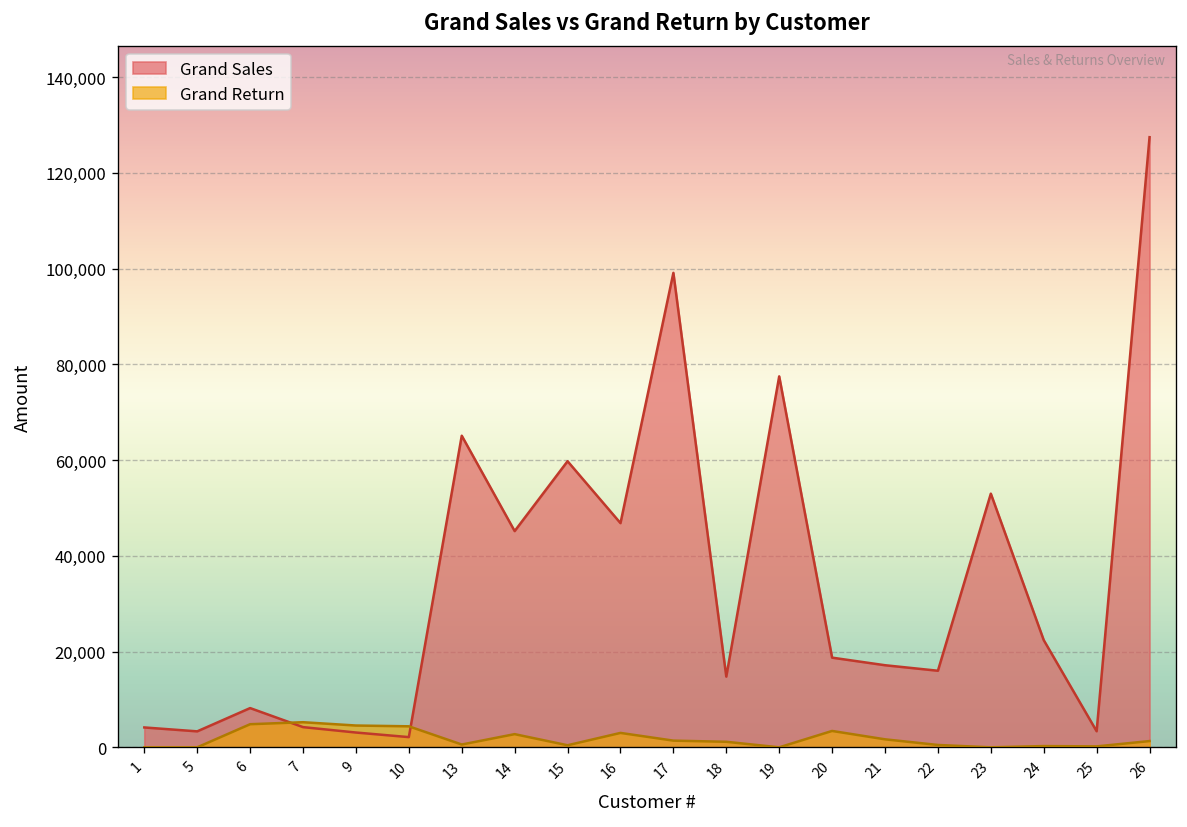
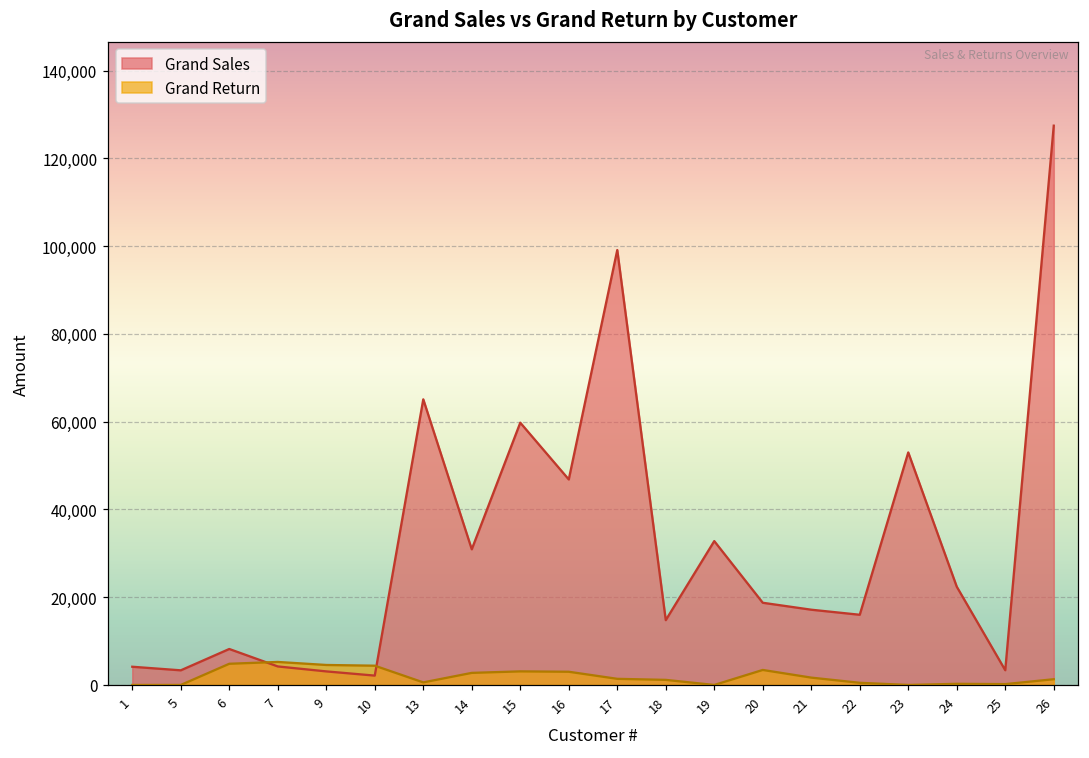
Grand Sales, 14: 45,000 -> 31,000
Grand Return, 15: 0 -> 3,000
Grand Sales, 19: 77,000 -> 33,000
